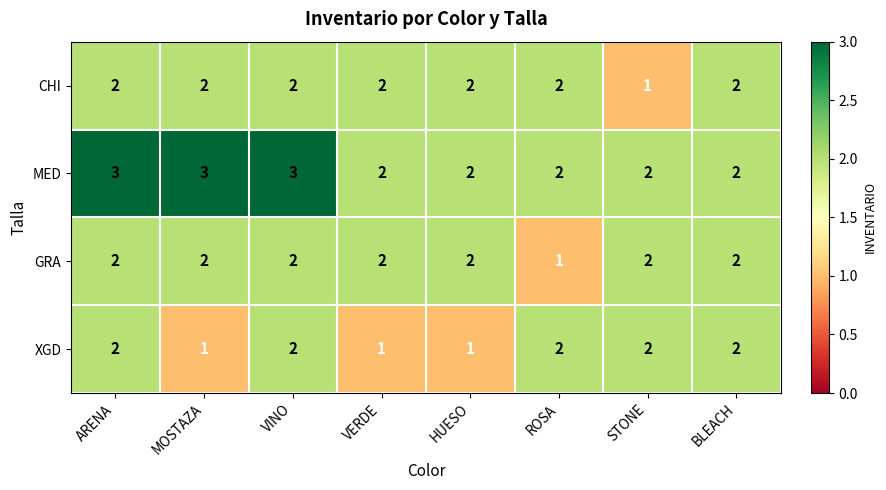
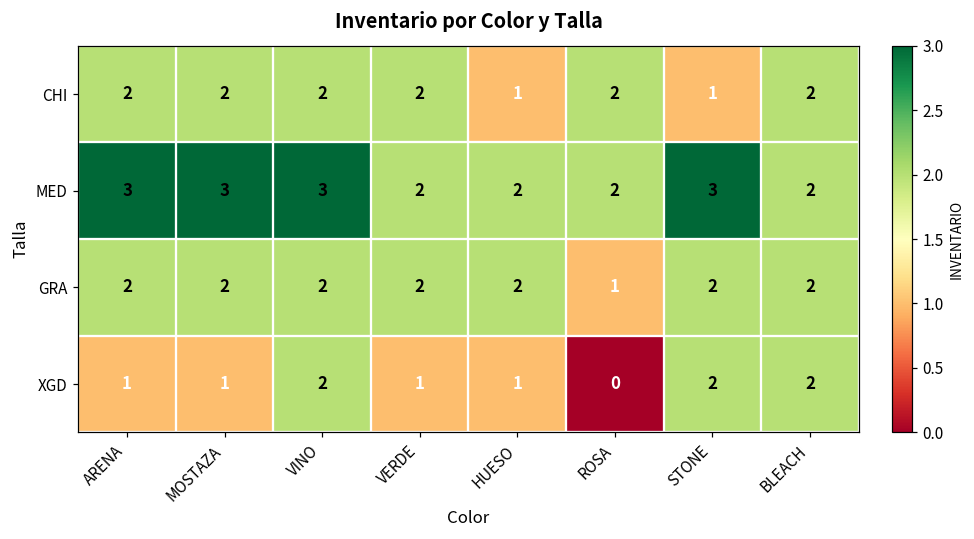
CHI, HUESO: 2 -> 1
MED, STONE: 2 -> 3
XGD, ARENA: 2 -> 1
XGD, ROSA: 2 -> 0
